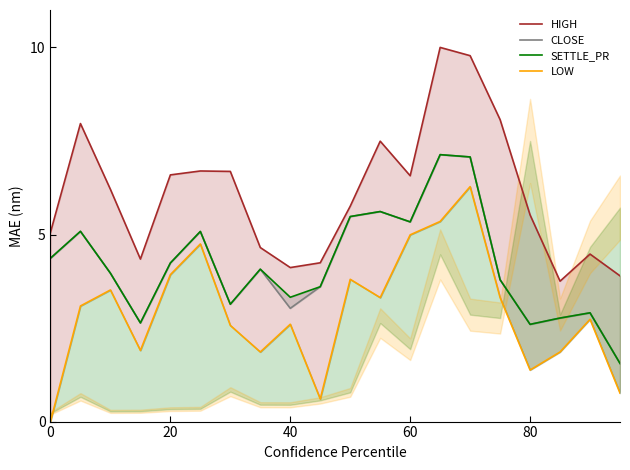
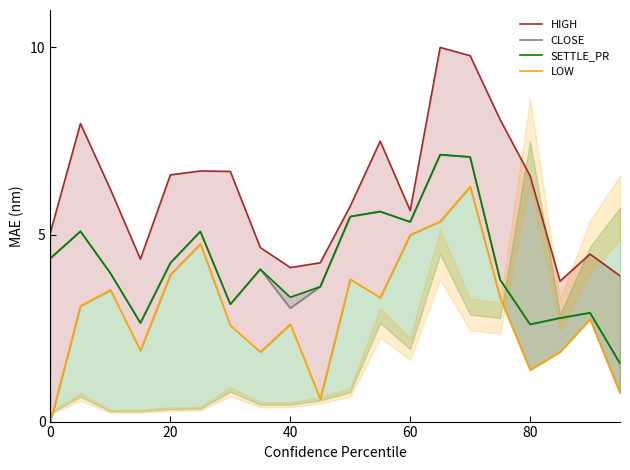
HIGH, 60: 6.6 -> 5.6
HIGH, 80: 5.5 -> 6.6
